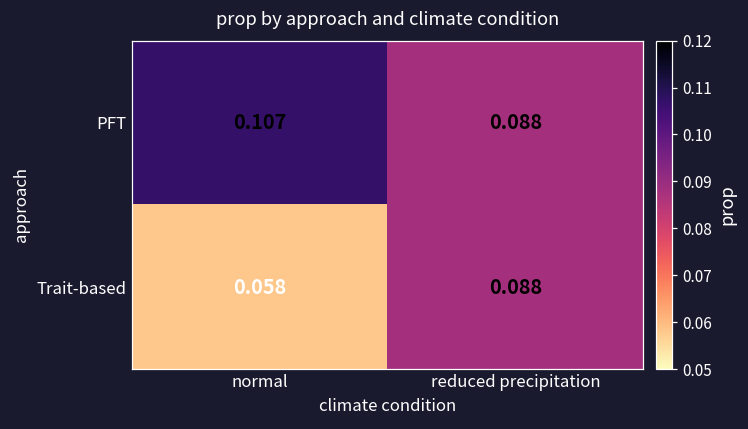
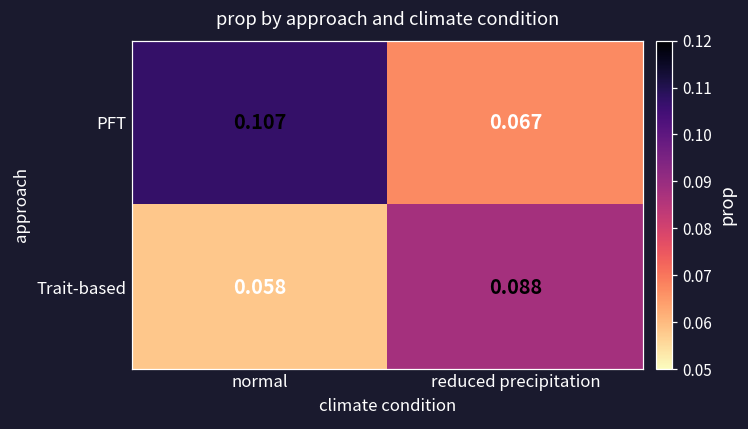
PFT, reduced precipitation: 0.088 -> 0.067
